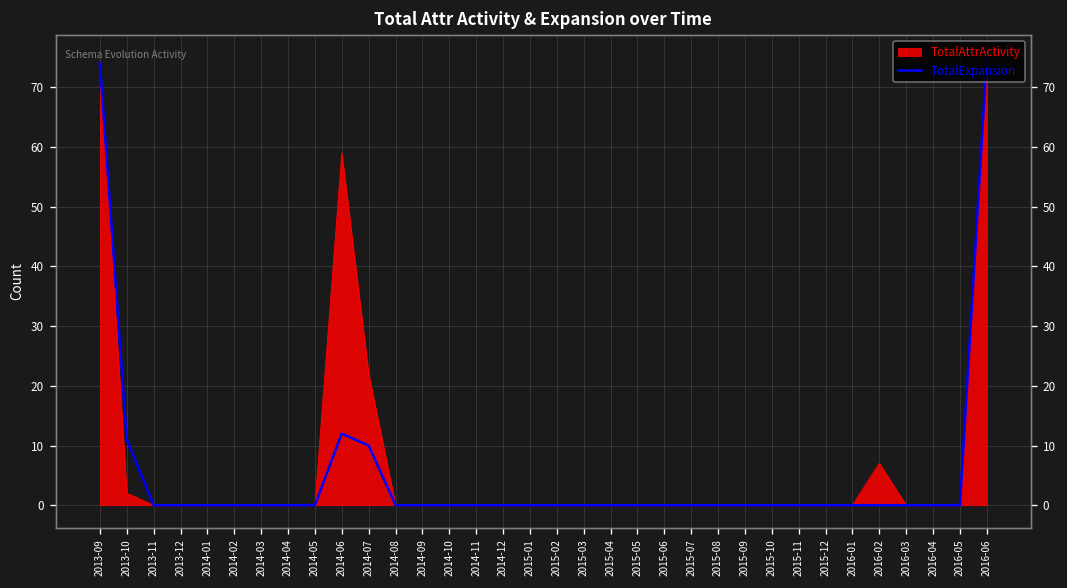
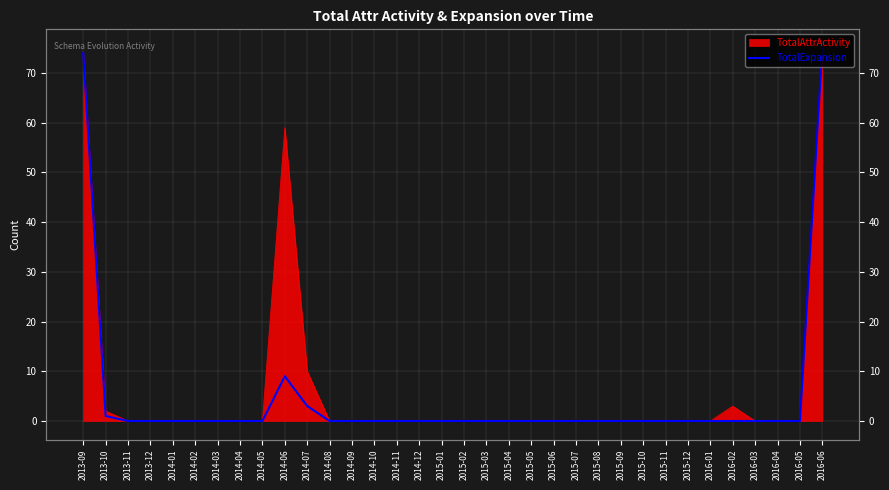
TotalExpansion, 2013-10: 11 -> 1
TotalExpansion, 2014-06: 12 -> 9
TotalAttrActivity, 2014-07: 22 -> 10
TotalExpansion, 2014-07: 10 -> 3
TotalAttrActivity, 2016-02: 7 -> 3
